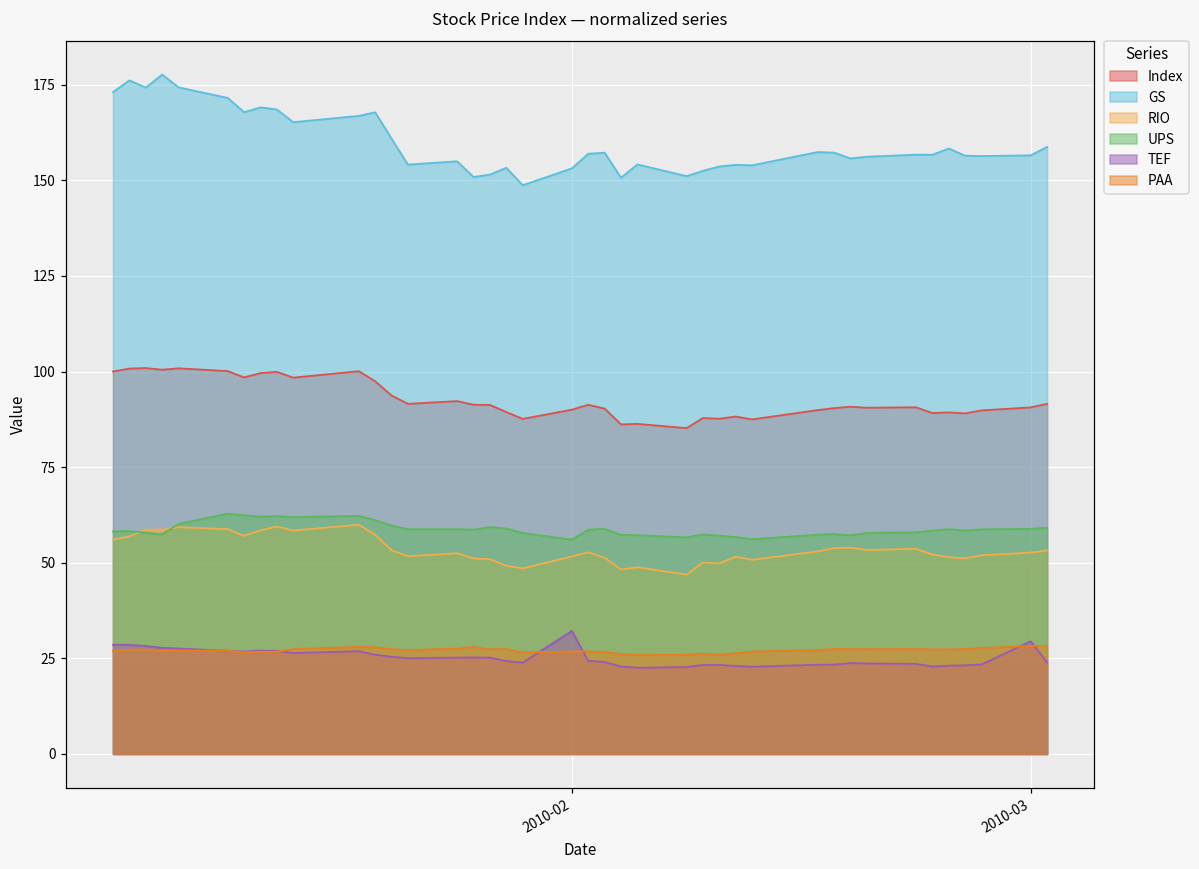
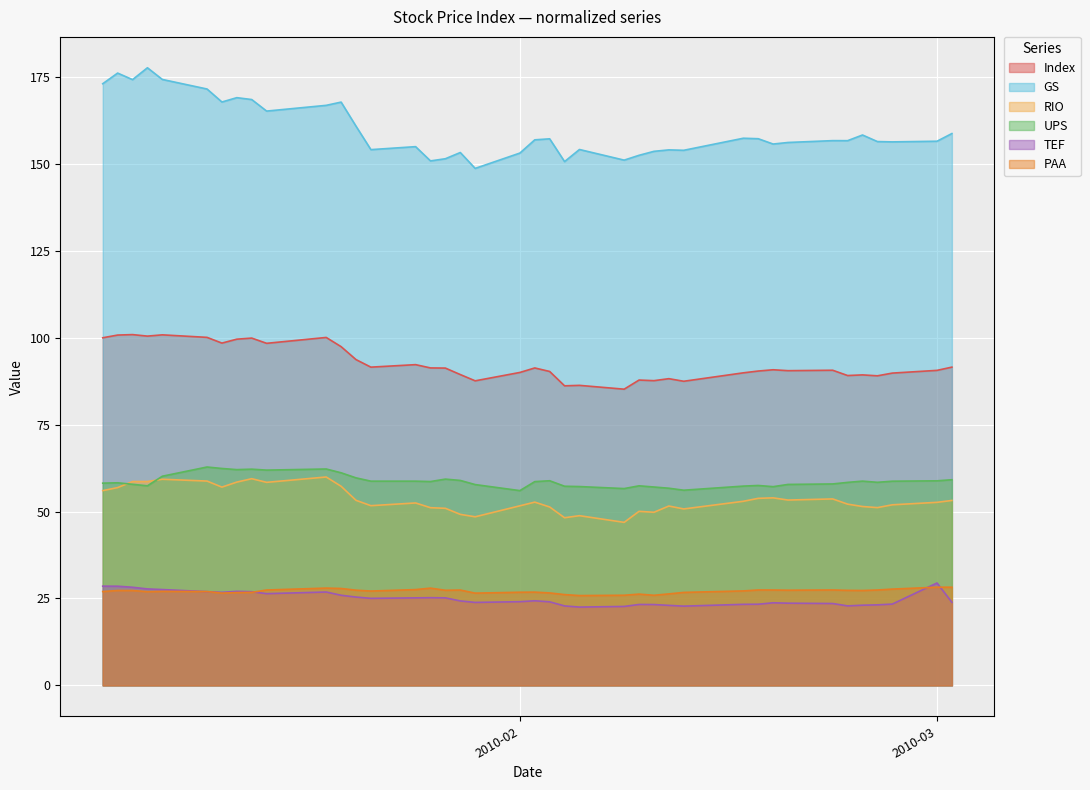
TEF, 2010-02: 32 -> 24
